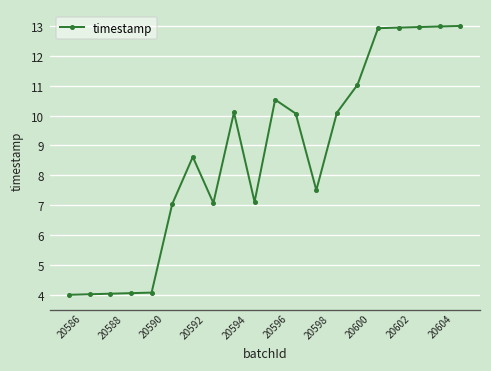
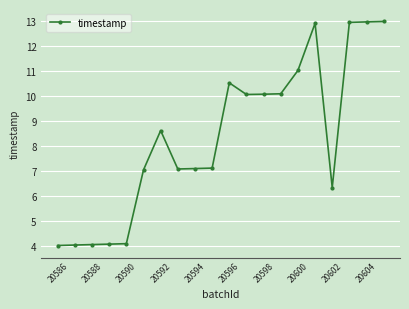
20594: 10.1 -> 7.1
20598: 7.5 -> 10.1
20602: 12.9 -> 6.3
